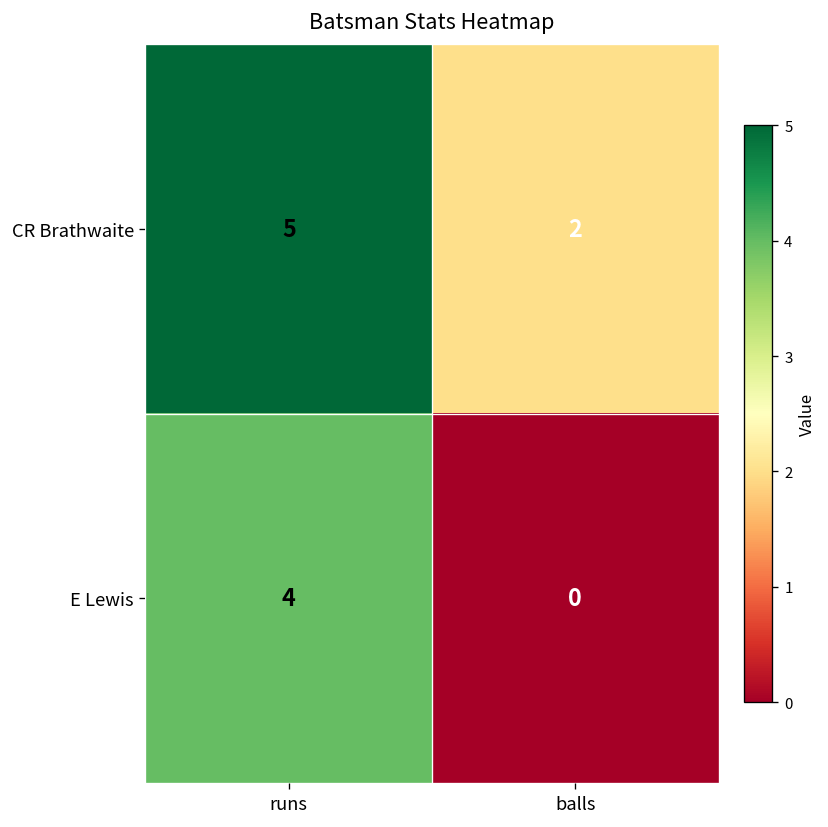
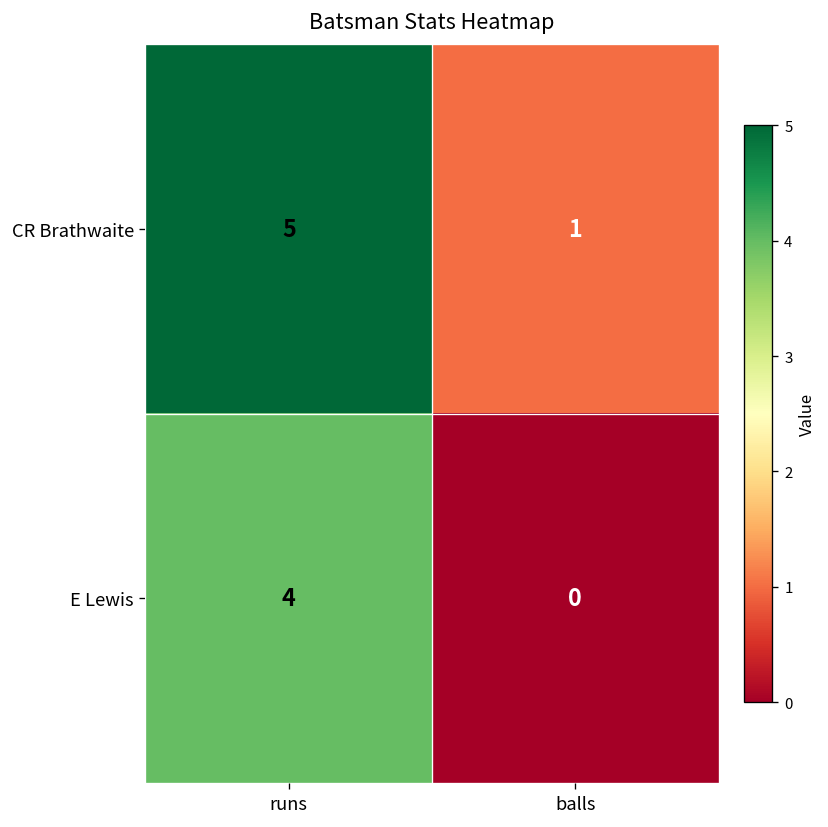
CR Brathwaite, balls: 2 -> 1
